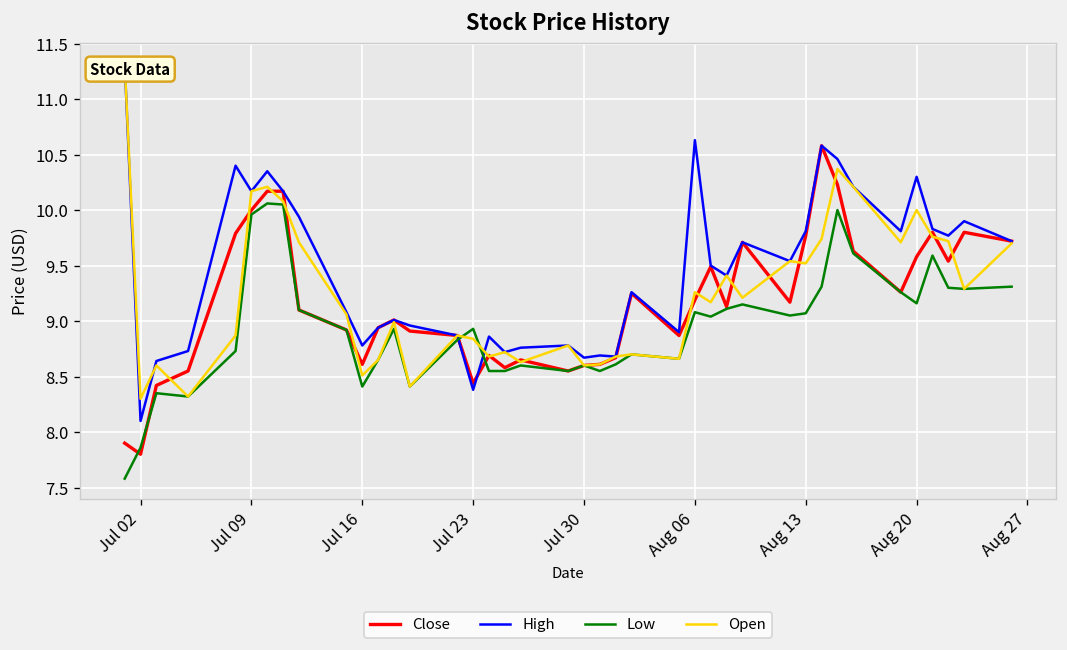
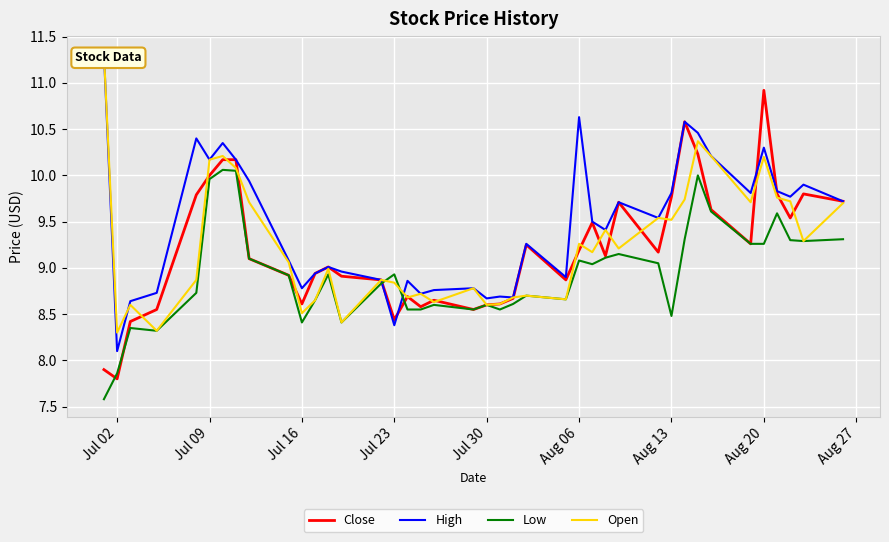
Low, Aug 13: 9.1 -> 8.5
Close, Aug 20: 9.6 -> 10.9
Low, Aug 20: 9.2 -> 9.3
Open, Aug 20: 10.0 -> 10.2
